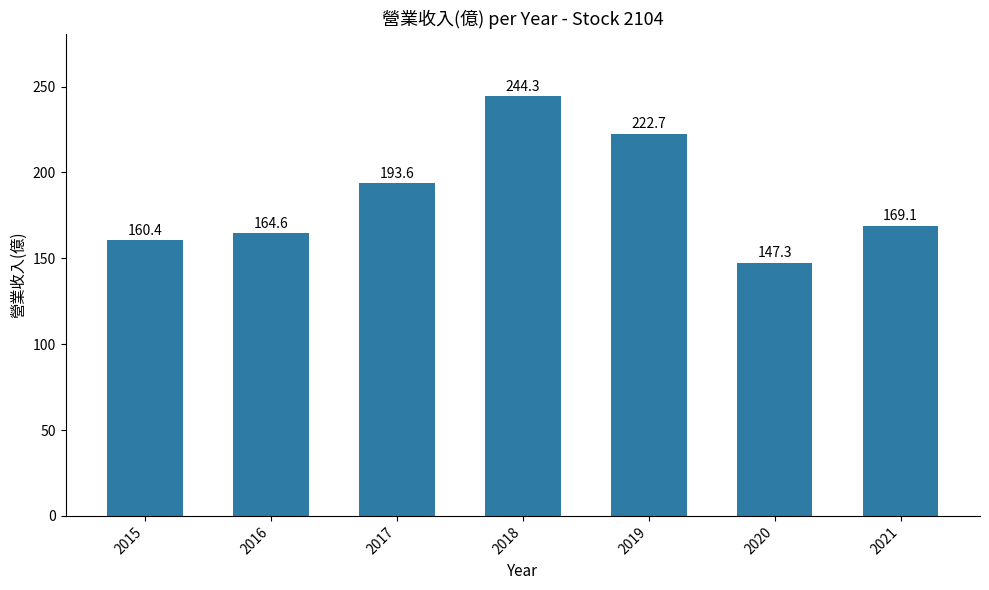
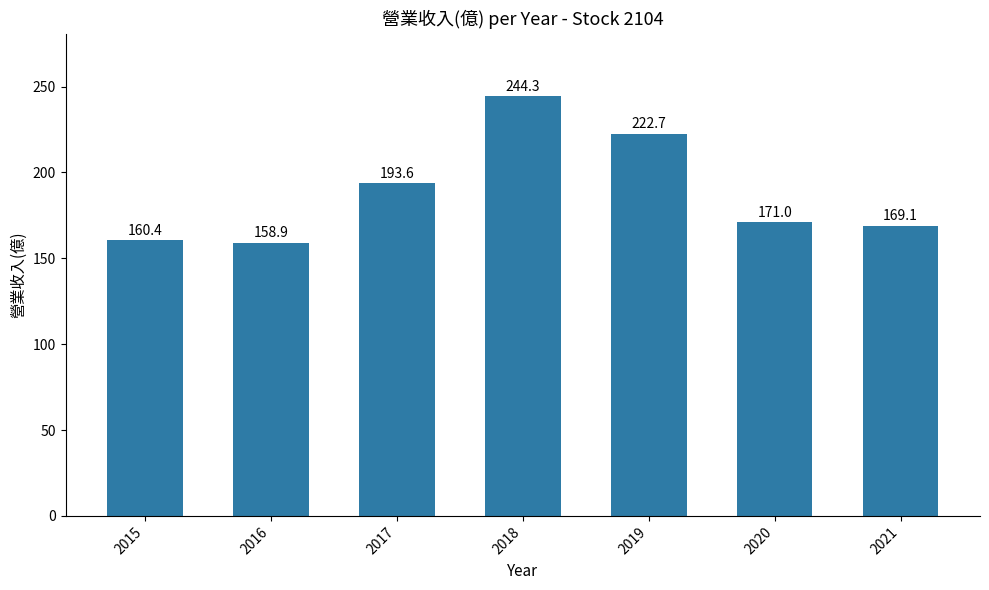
2016: 164.6 -> 158.9
2020: 147.3 -> 171.0
